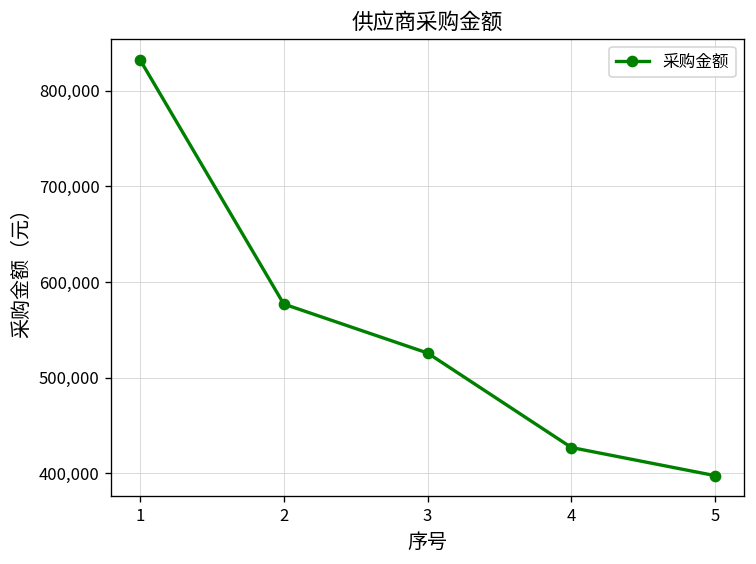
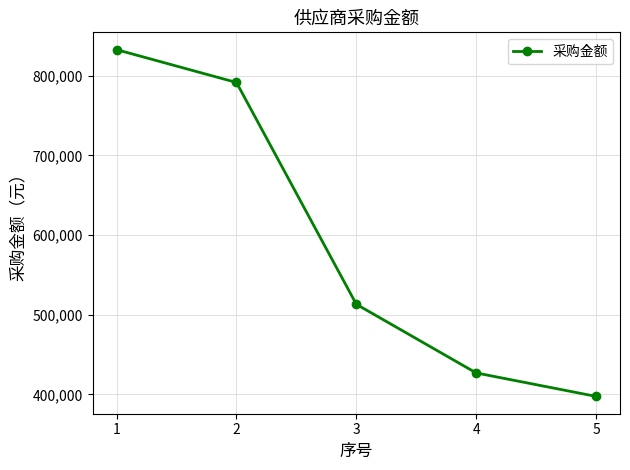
2: 580,000 -> 790,000
3: 530,000 -> 510,000
